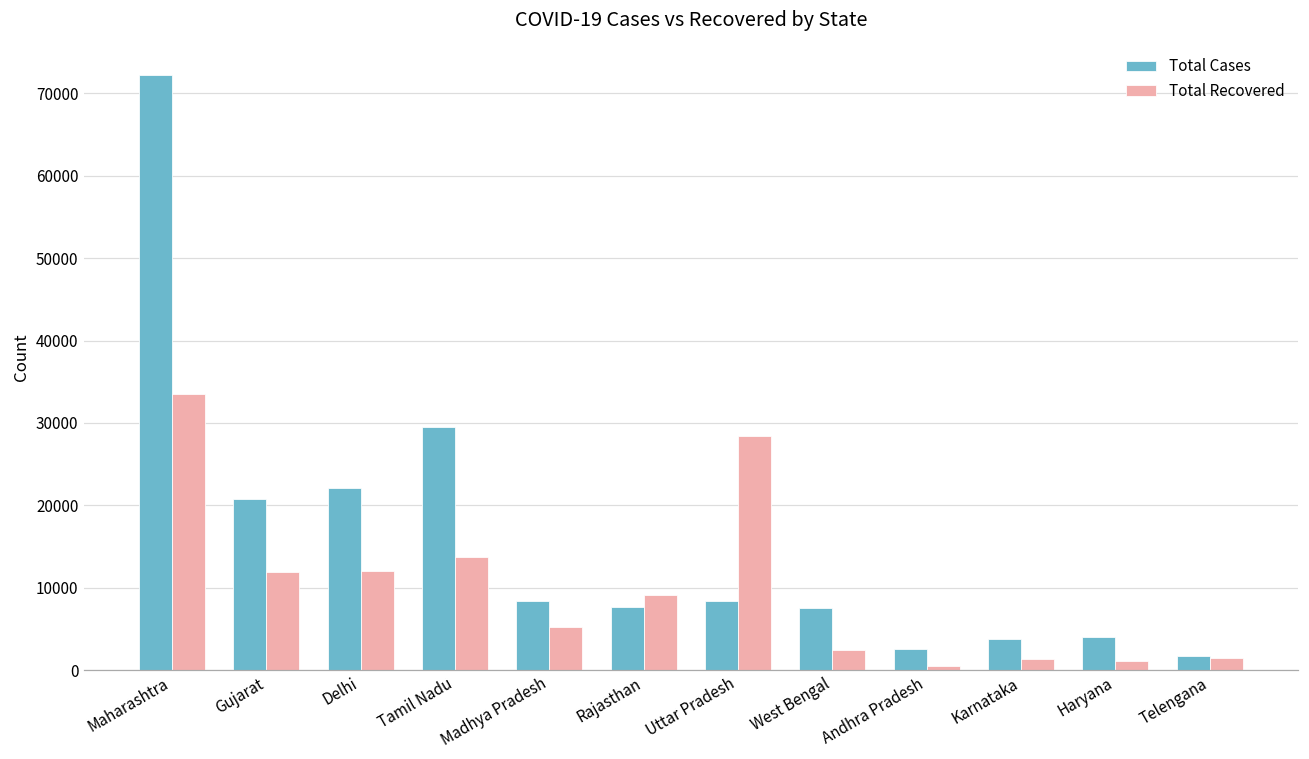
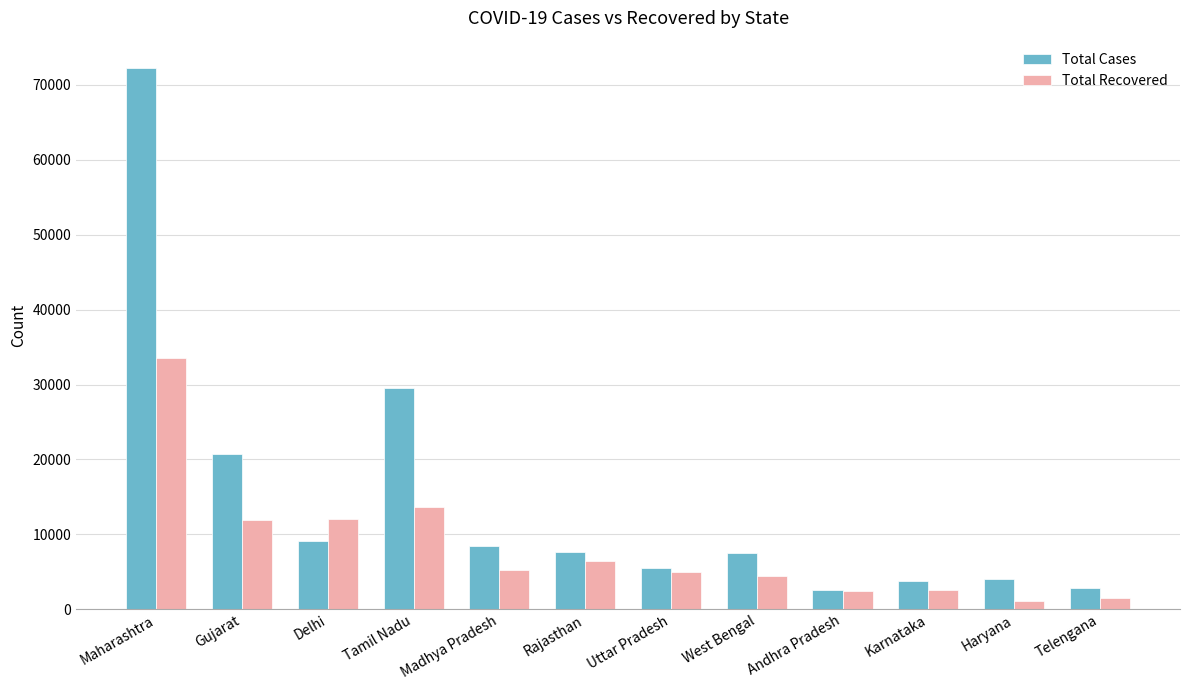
Total Cases, Delhi: 22000 -> 9000
Total Recovered, Rajasthan: 9000 -> 6000
Total Cases, Uttar Pradesh: 8000 -> 5000
Total Recovered, Uttar Pradesh: 28000 -> 5000
Total Recovered, West Bengal: 2000 -> 4000
Total Recovered, Andhra Pradesh: 1000 -> 2000
Total Recovered, Karnataka: 1000 -> 3000
Total Cases, Telengana: 2000 -> 3000
